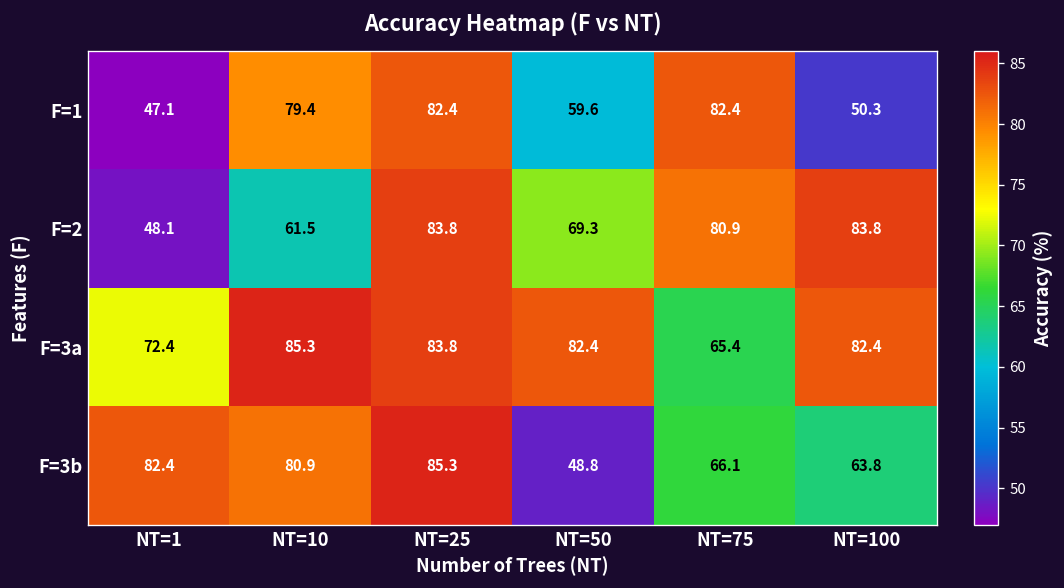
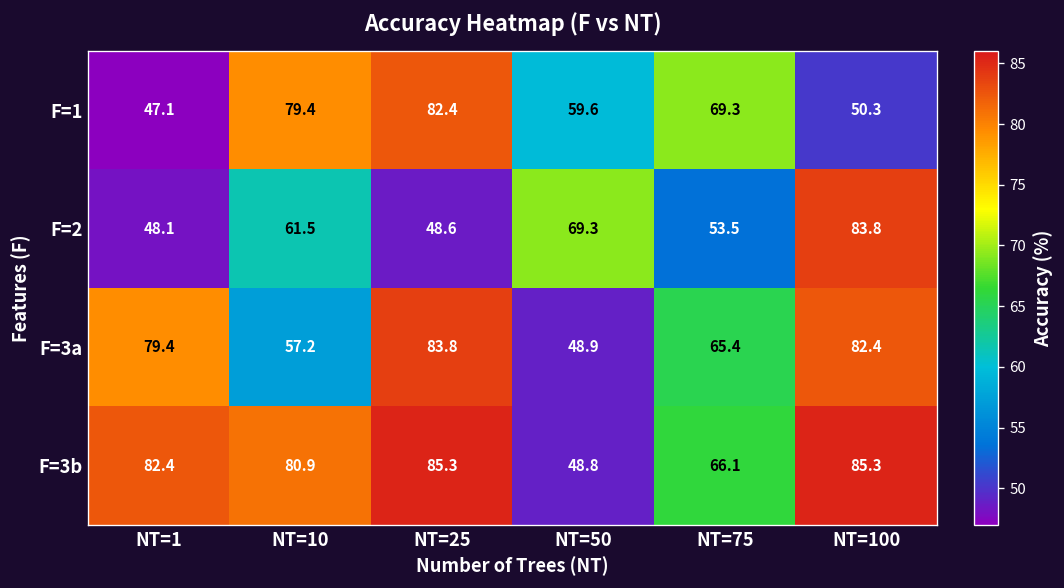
F=1, NT=75: 82.4 -> 69.3
F=2, NT=25: 83.8 -> 48.6
F=2, NT=75: 80.9 -> 53.5
F=3a, NT=1: 72.4 -> 79.4
F=3a, NT=10: 85.3 -> 57.2
F=3a, NT=50: 82.4 -> 48.9
F=3b, NT=100: 63.8 -> 85.3
